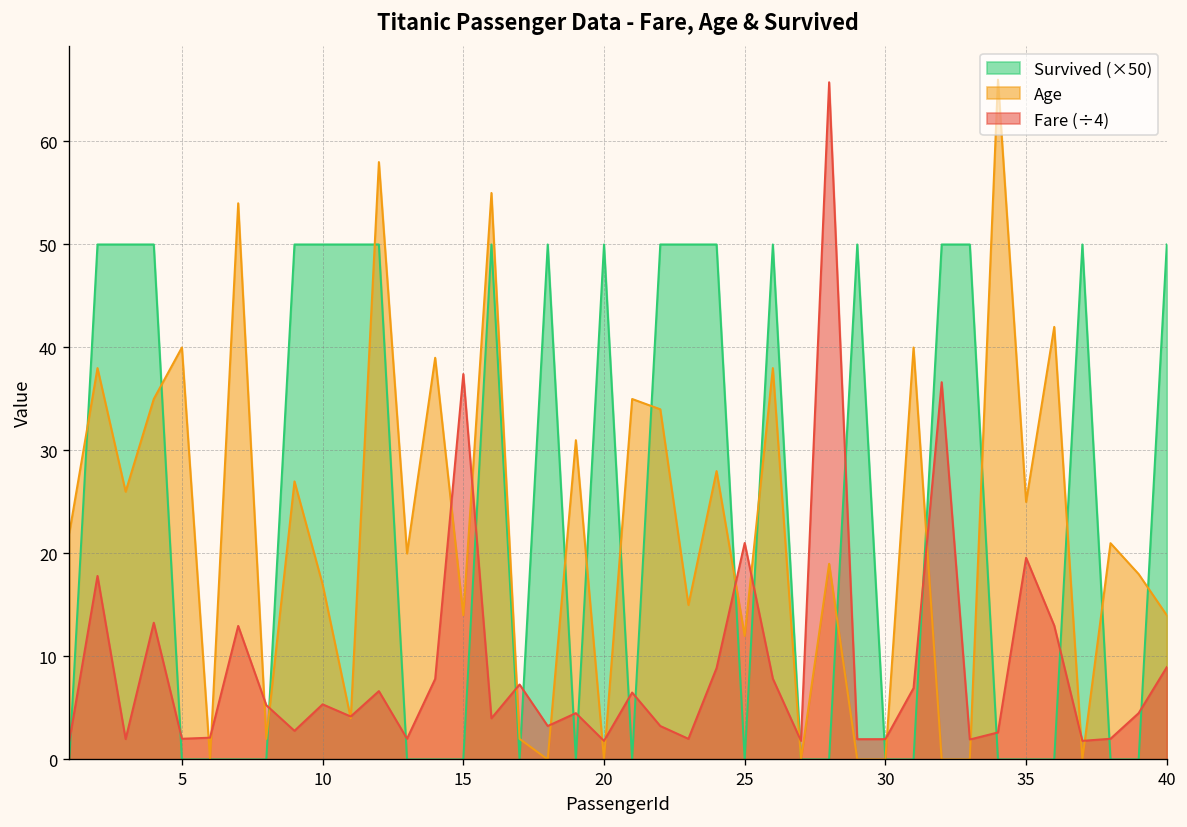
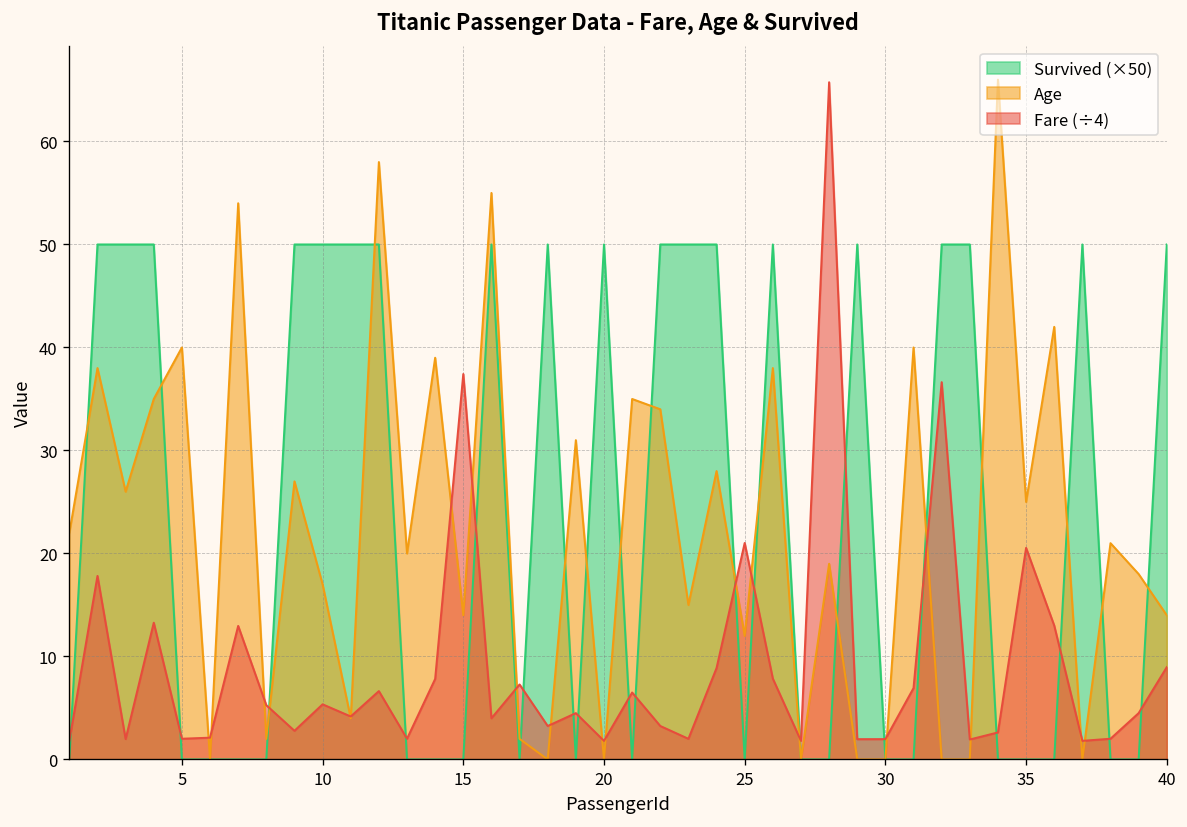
Fare (÷4), 35: 20 -> 21
